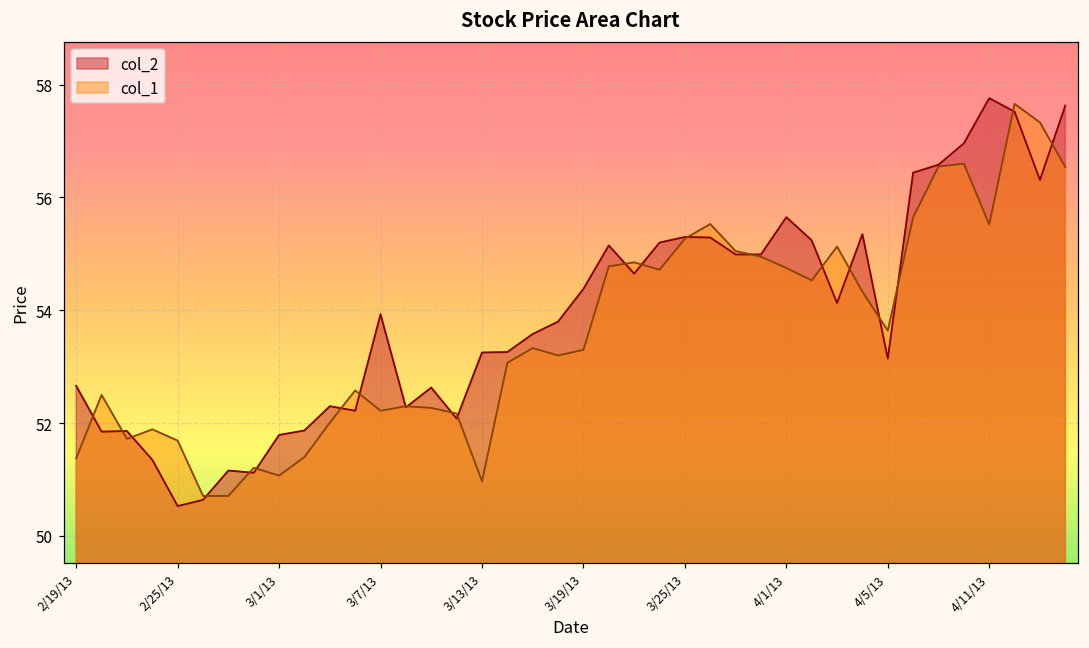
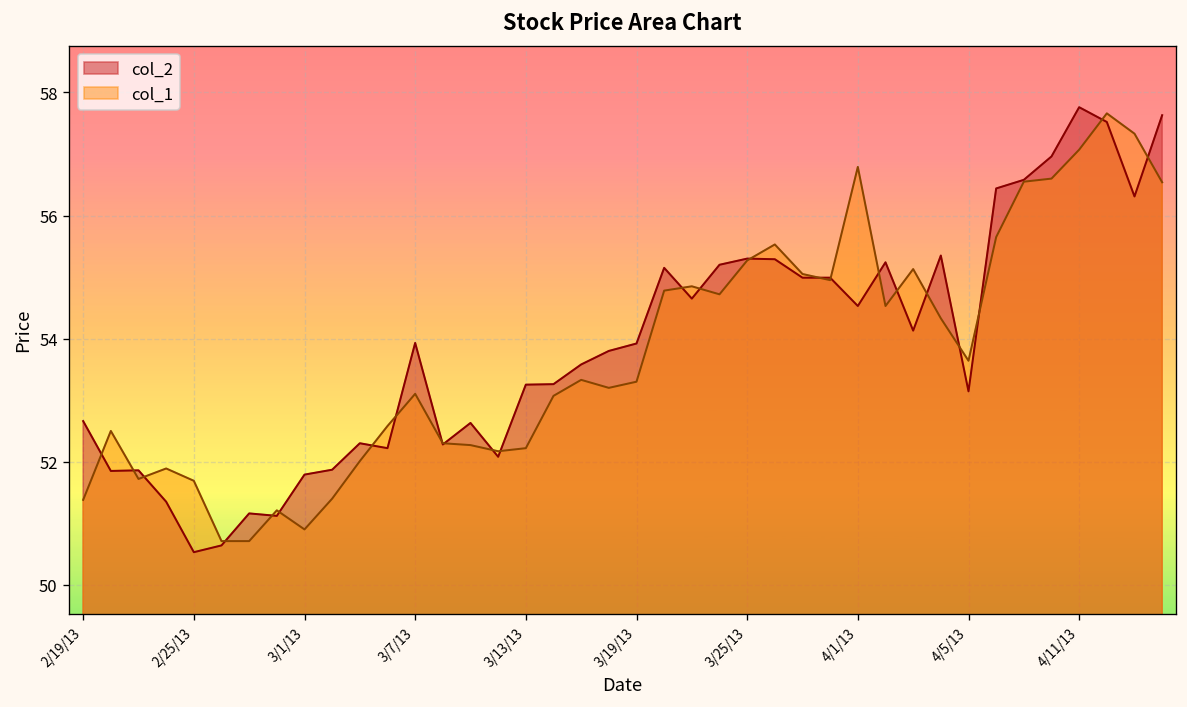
col_1, 3/1/13: 51.1 -> 50.9
col_1, 3/7/13: 52.2 -> 53.1
col_1, 3/13/13: 51.0 -> 52.2
col_2, 3/19/13: 54.4 -> 53.9
col_2, 4/1/13: 55.7 -> 54.5
col_1, 4/1/13: 54.8 -> 56.8
col_1, 4/11/13: 55.5 -> 57.1
